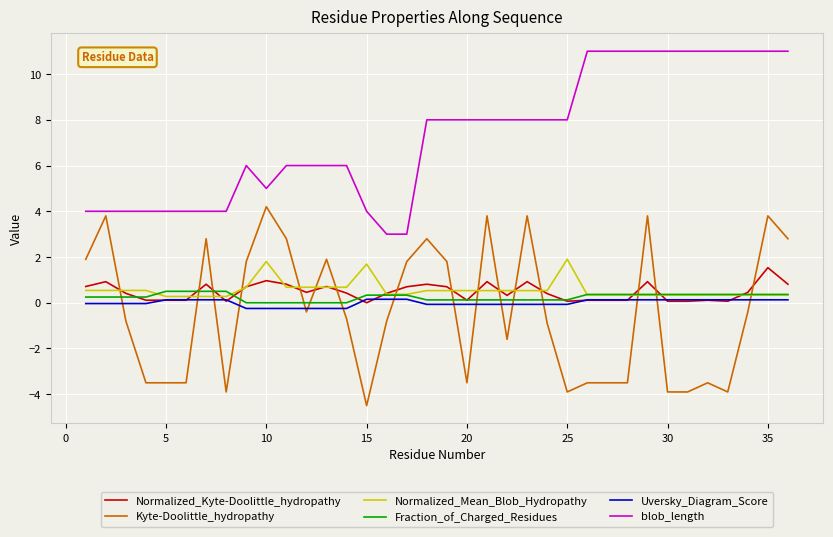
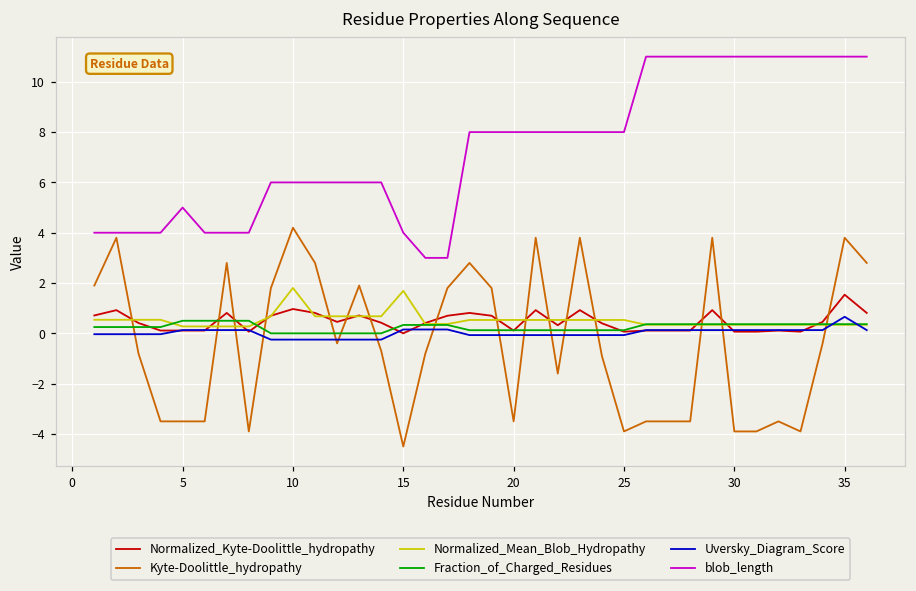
blob_length, 5: 4 -> 5
blob_length, 10: 5 -> 6
Normalized_Mean_Blob_Hydropathy, 25: 1.9 -> 0.5
Uversky_Diagram_Score, 35: 0.1 -> 0.7
